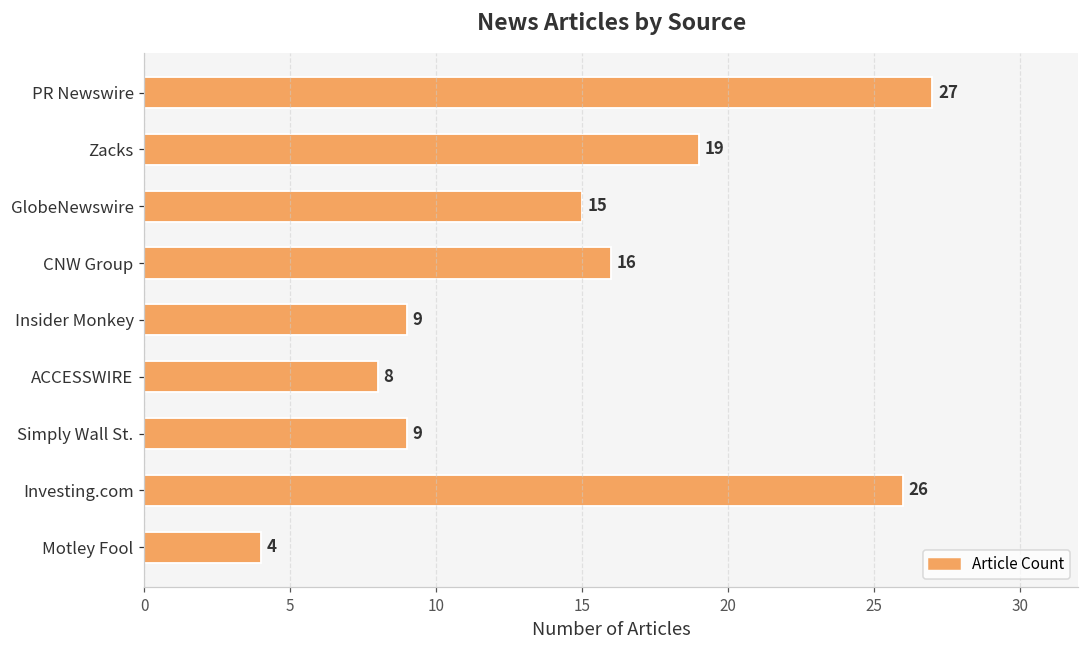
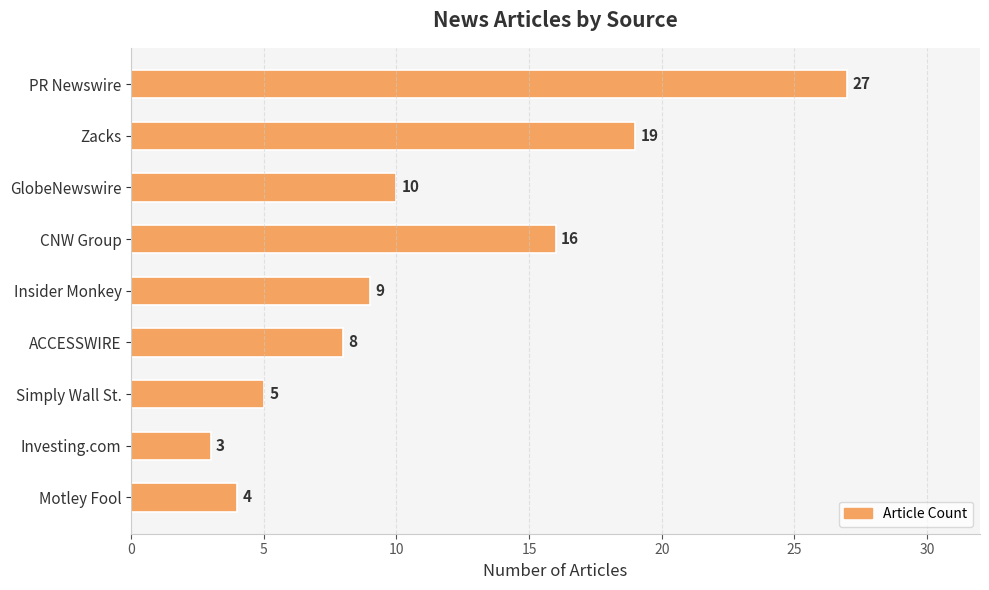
GlobeNewswire: 15 -> 10
Simply Wall St.: 9 -> 5
Investing.com: 26 -> 3
